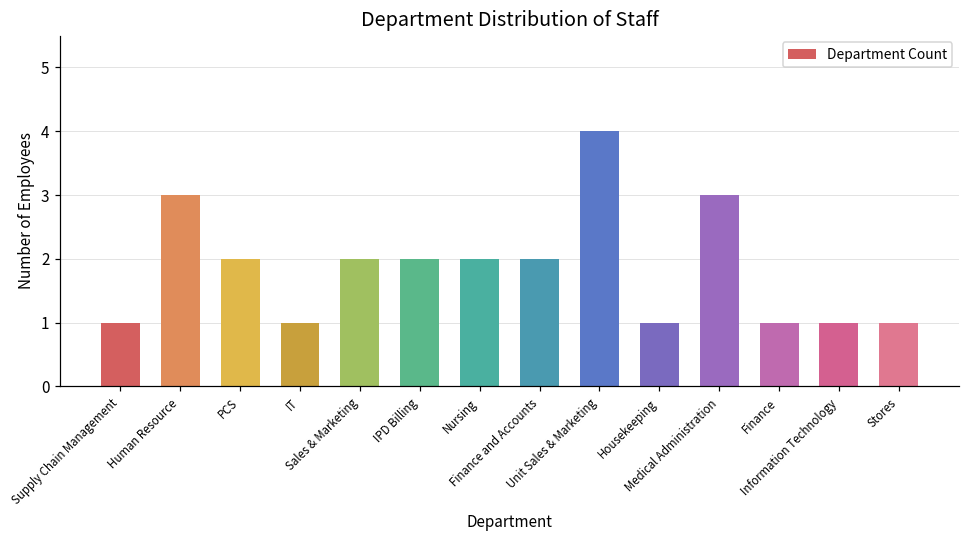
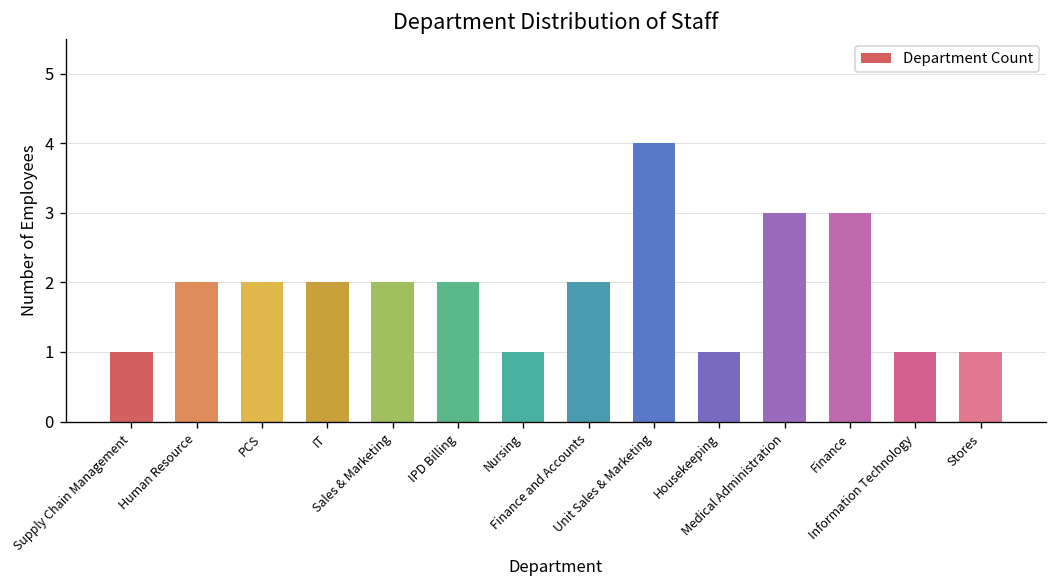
Human Resource: 3 -> 2
IT: 1 -> 2
Nursing: 2 -> 1
Finance: 1 -> 3
